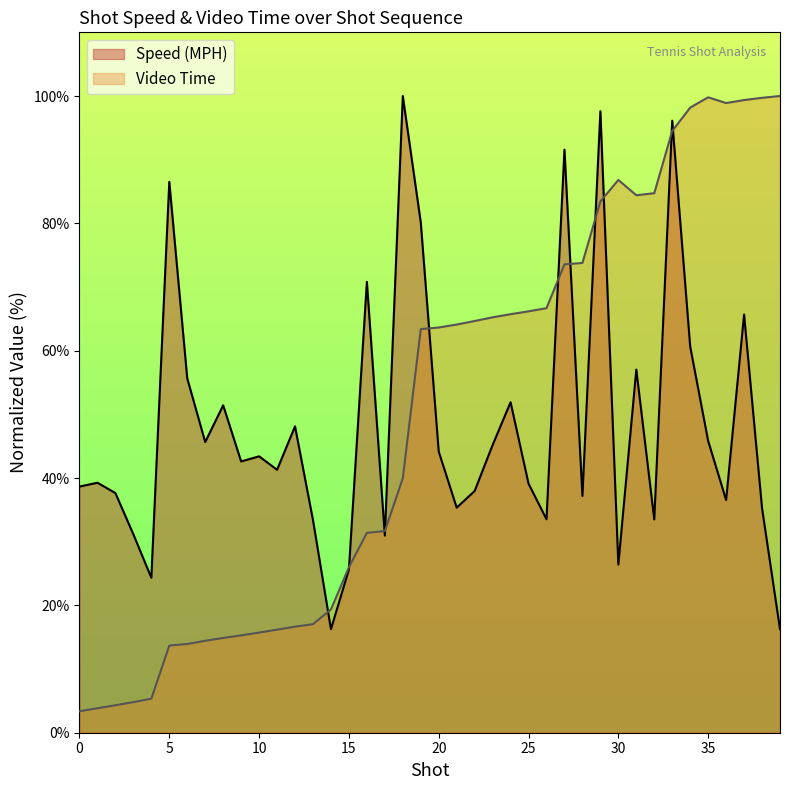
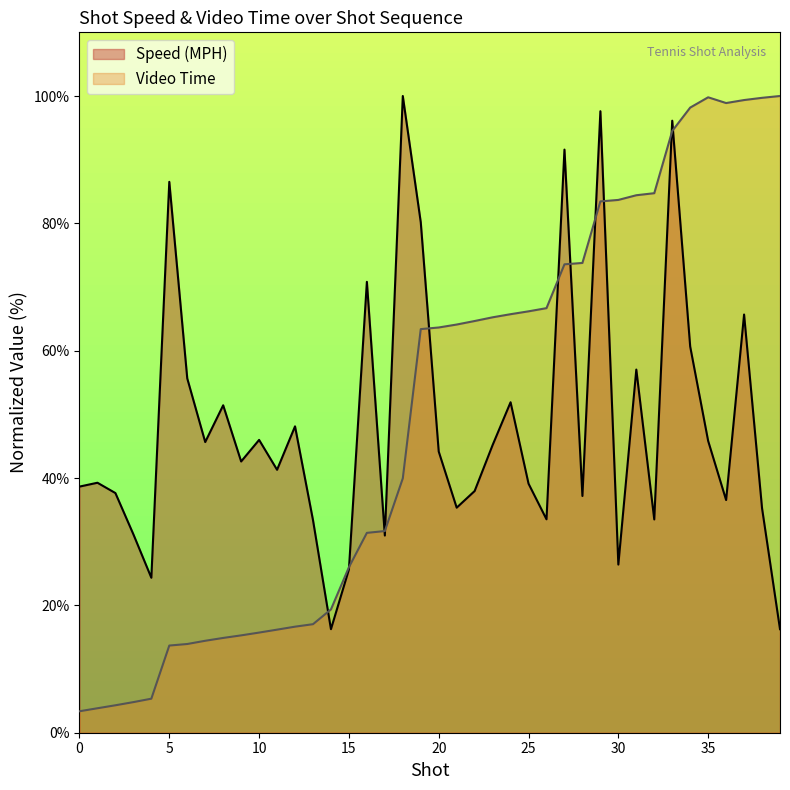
Speed (MPH), 10: 43% -> 46%
Video Time, 30: 87% -> 84%
